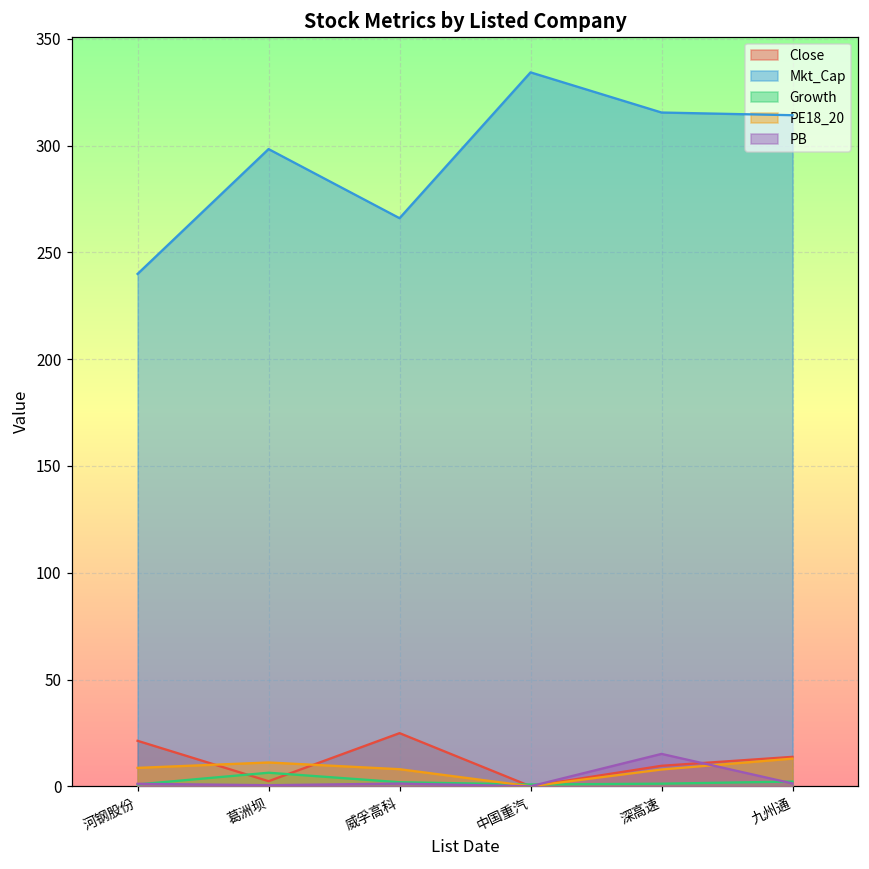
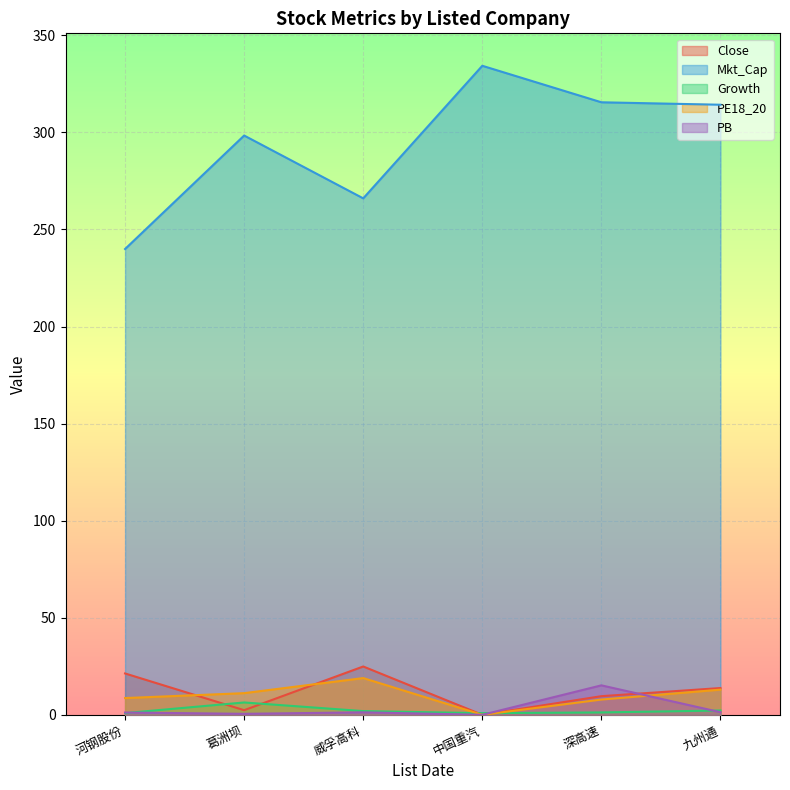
PE18_20, 威孚高科: 8 -> 19
